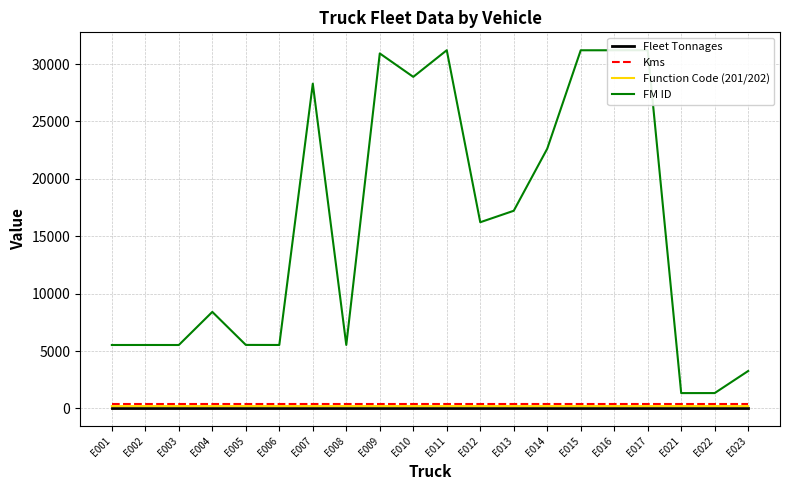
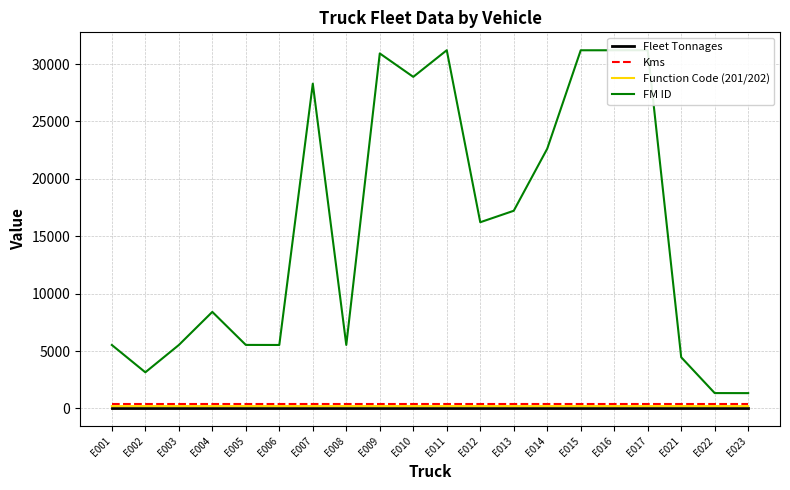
FM ID, E002: 5500 -> 3100
FM ID, E021: 1300 -> 4500
FM ID, E023: 3300 -> 1300
